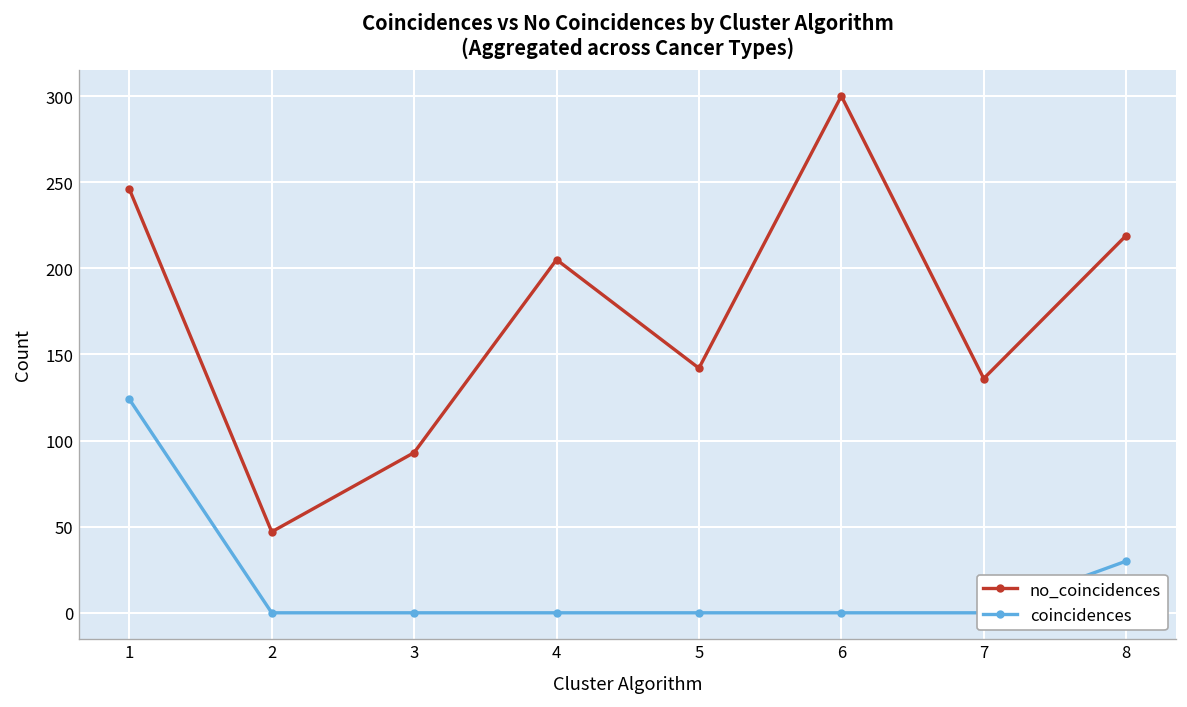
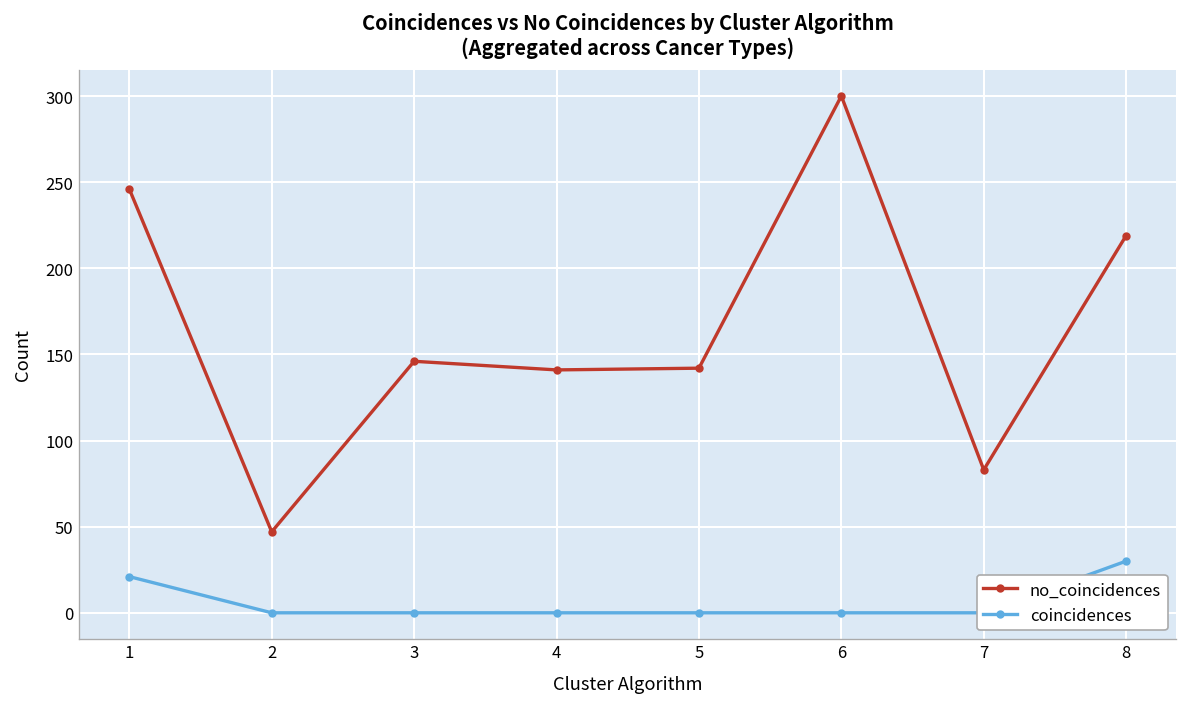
coincidences, 1: 124 -> 21
no_coincidences, 3: 93 -> 146
no_coincidences, 4: 205 -> 141
no_coincidences, 7: 136 -> 83
